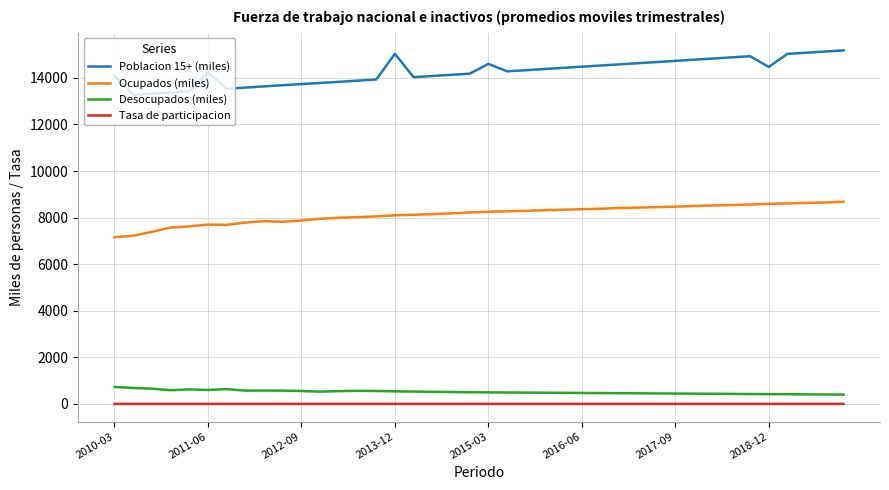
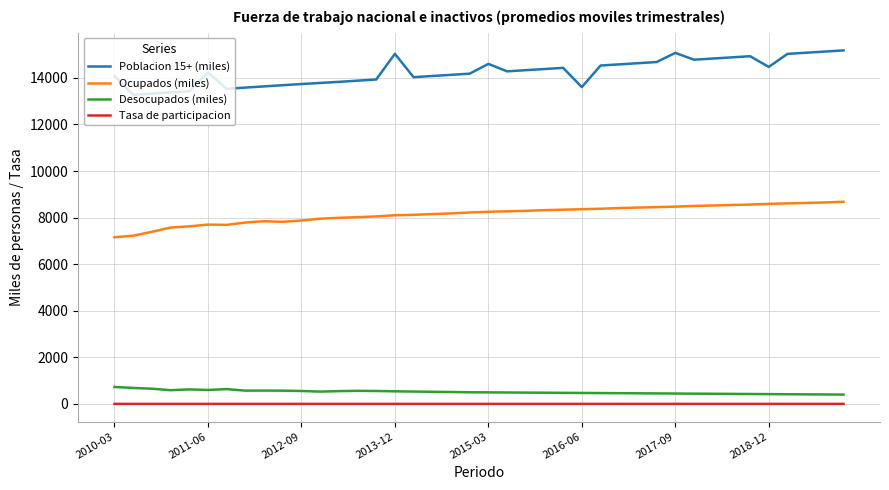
Poblacion 15+ (miles), 2016-06: 14500 -> 13600
Poblacion 15+ (miles), 2017-09: 14700 -> 15100
